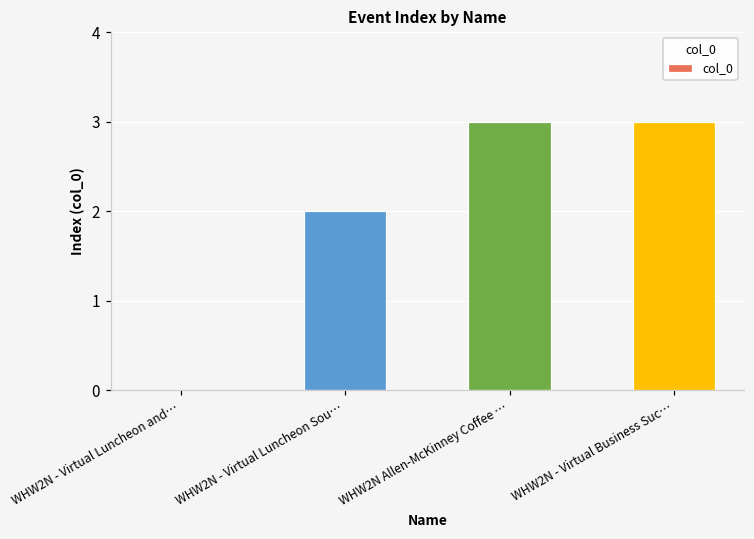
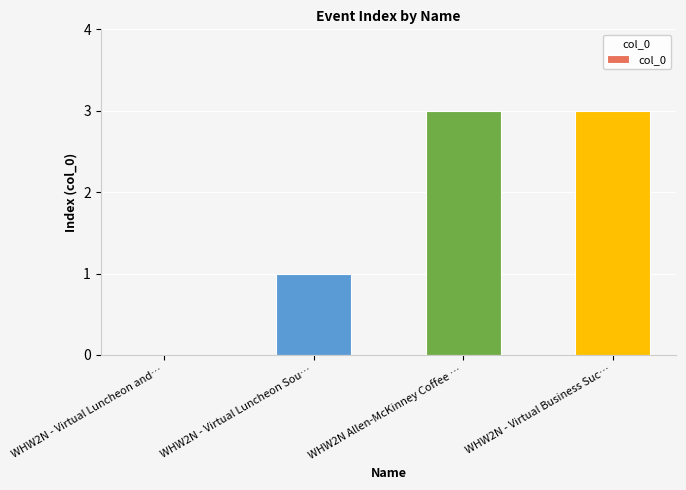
WHW2N - Virtual Luncheon Sou…: 2 -> 1
